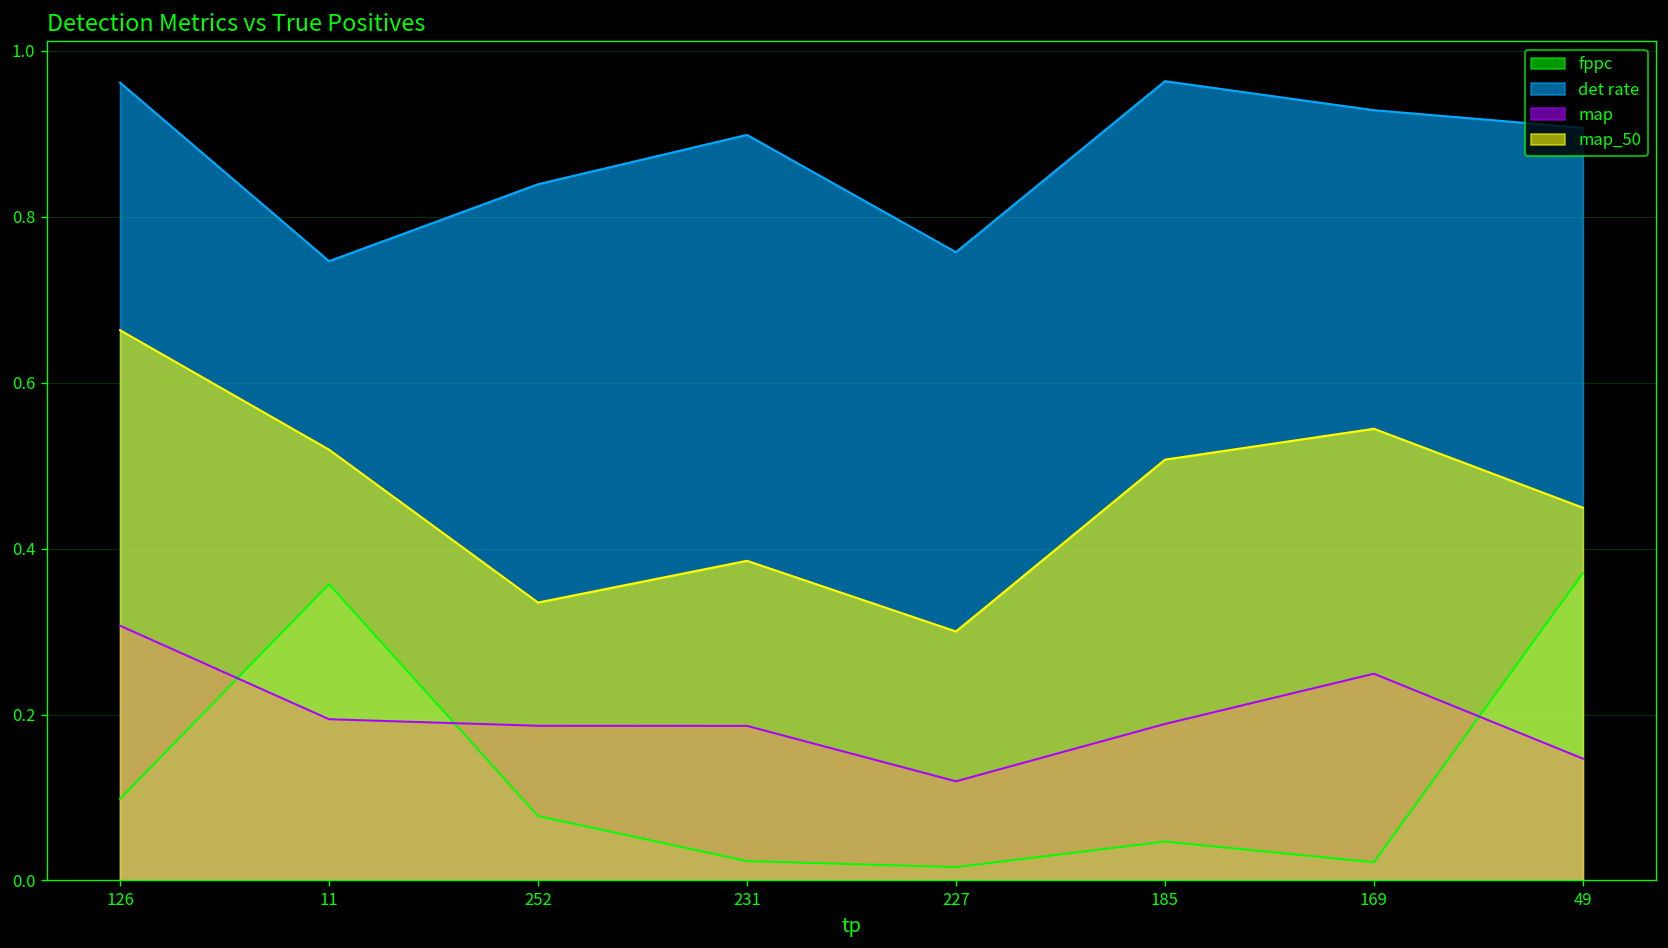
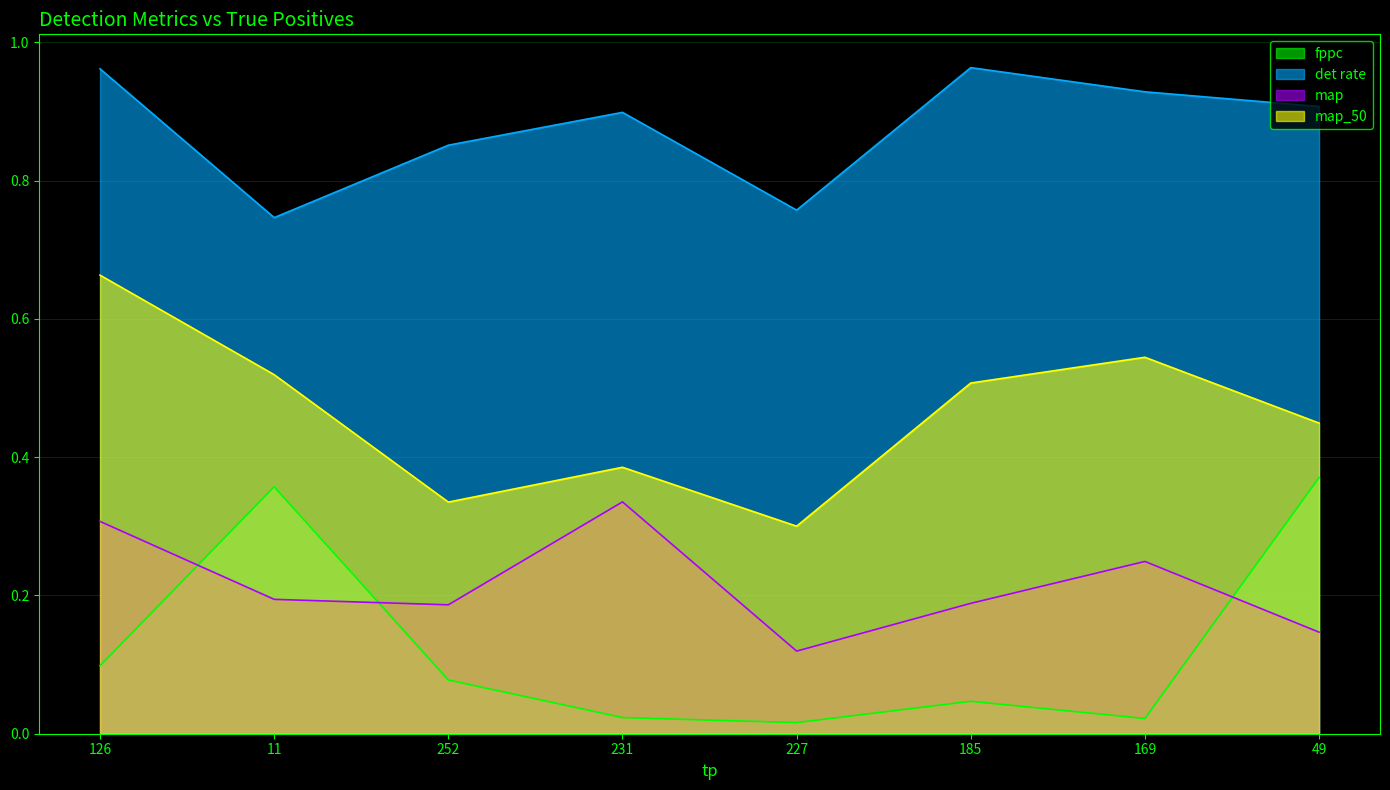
det rate, 252: 0.84 -> 0.85
map, 231: 0.19 -> 0.34
